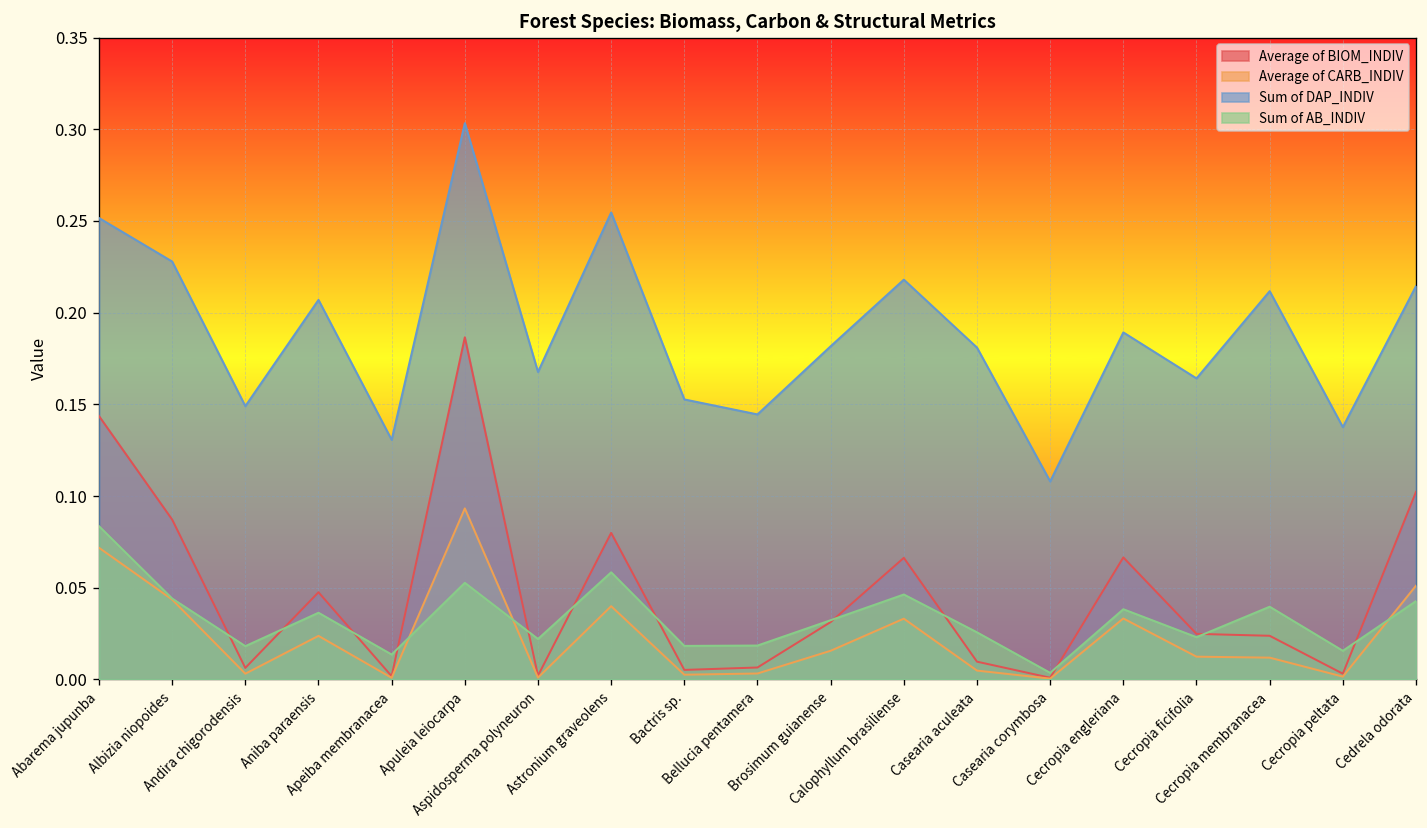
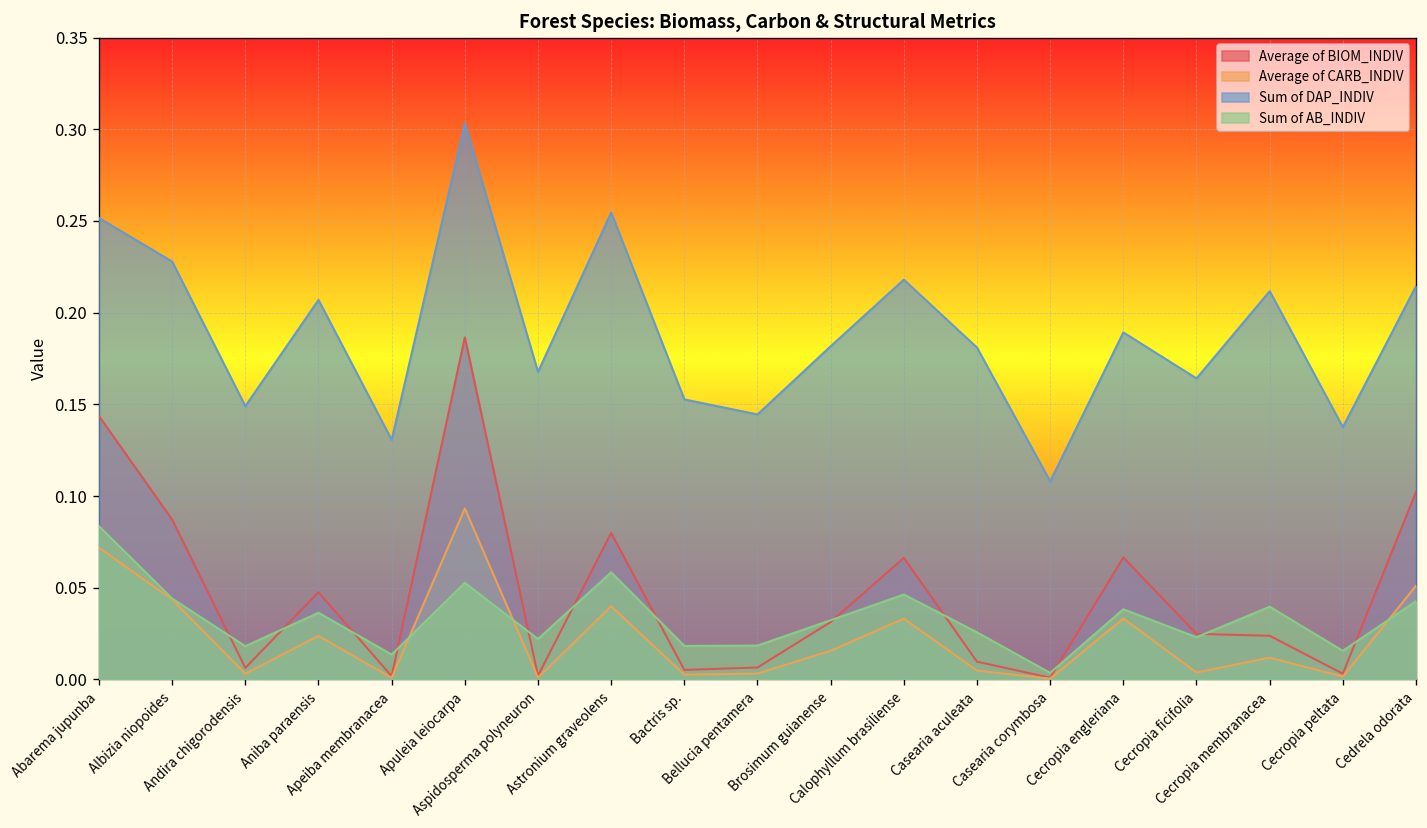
Average of CARB_INDIV, Cecropia ficifolia: 0.012 -> 0.004
